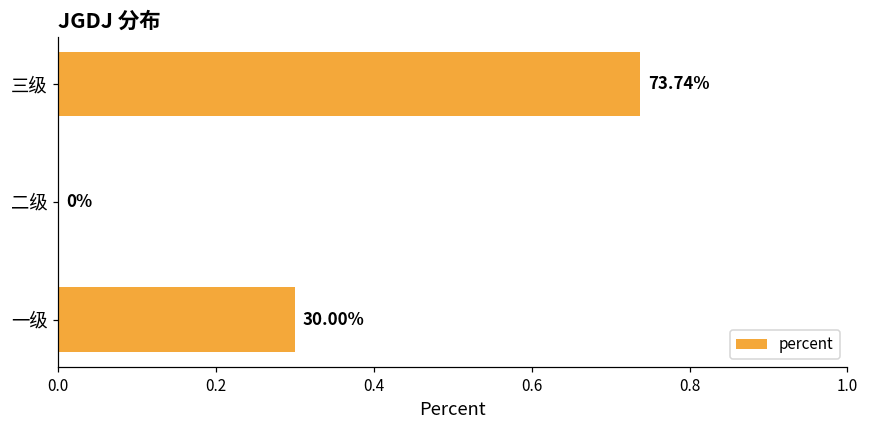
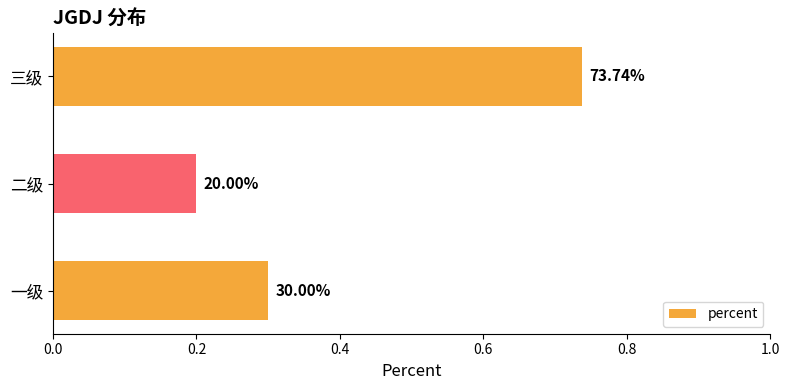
二级: 0% -> 20.00%
